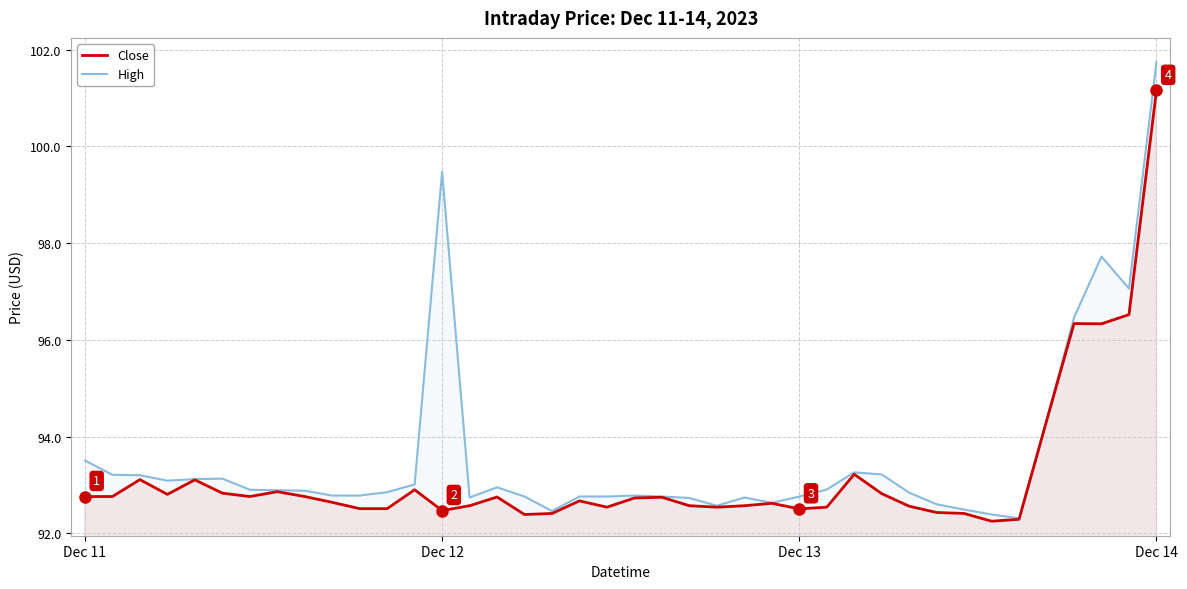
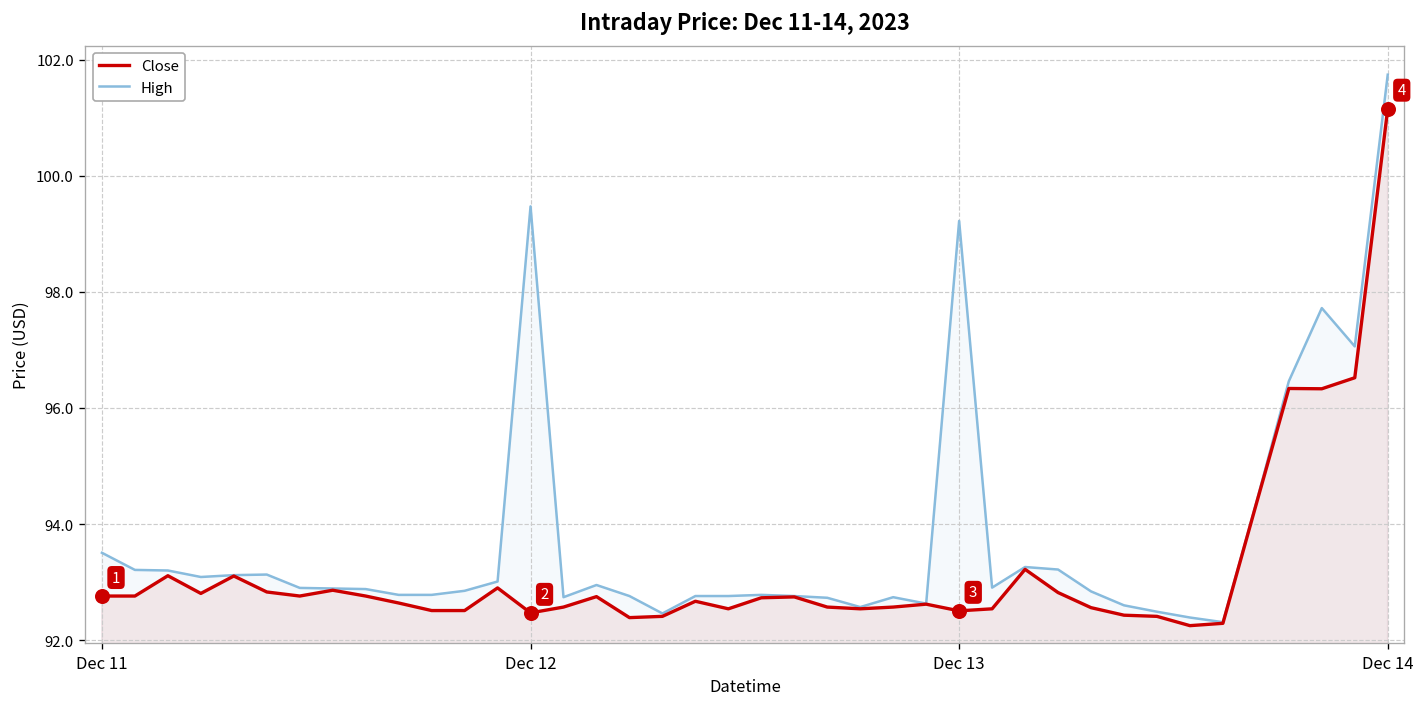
High, Dec 13: 92.8 -> 99.2
